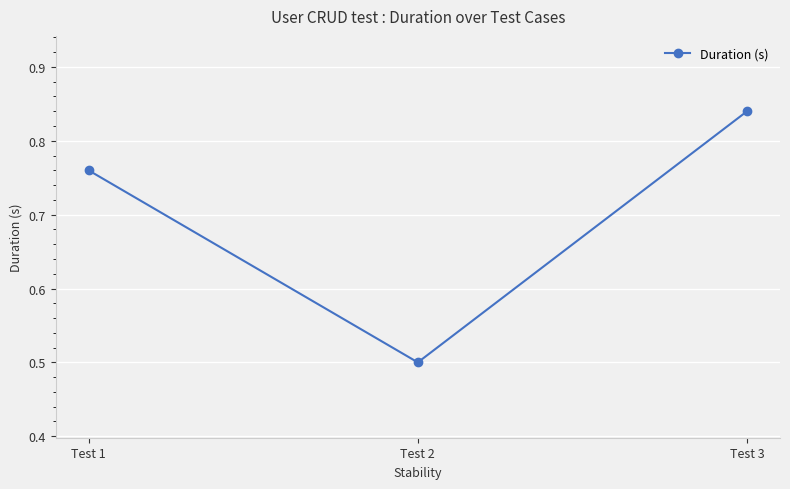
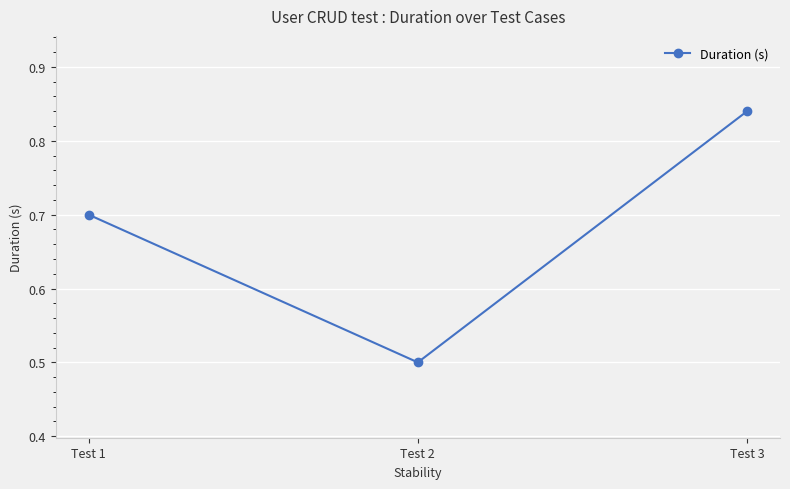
Test 1: 0.76 -> 0.70
